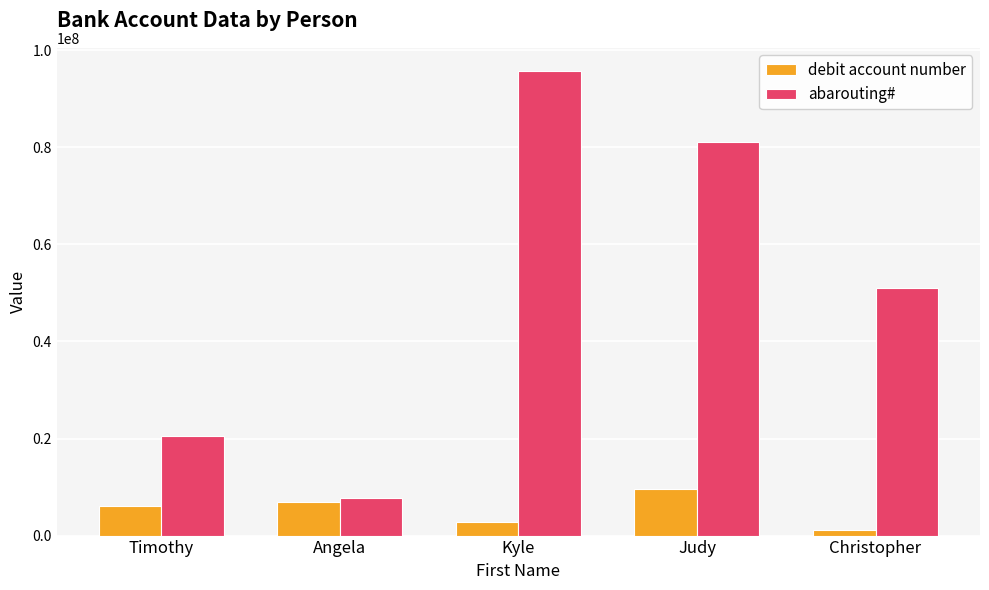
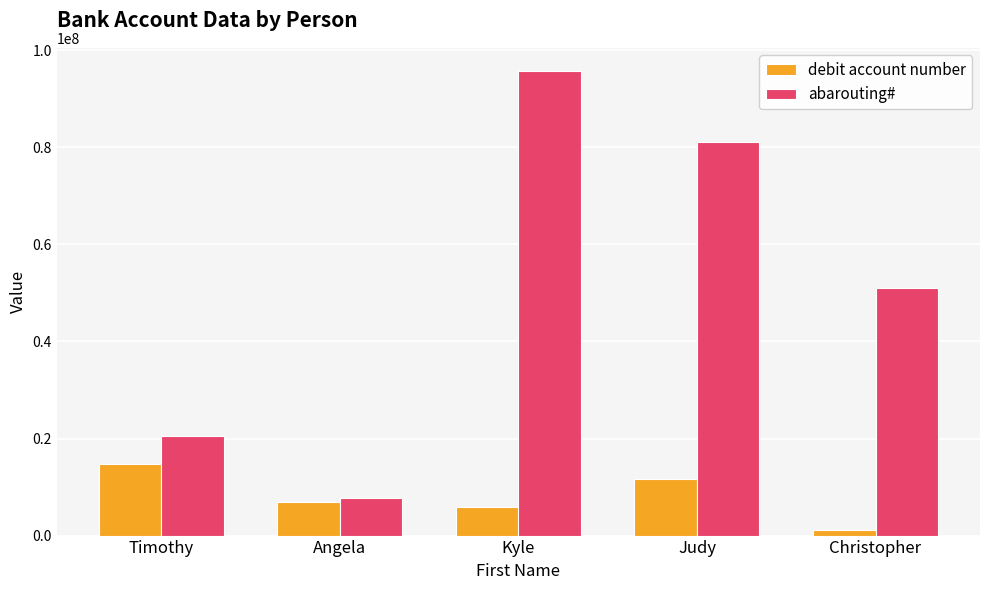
debit account number, Timothy: 6000000 -> 15000000
debit account number, Kyle: 3000000 -> 6000000
debit account number, Judy: 10000000 -> 12000000
